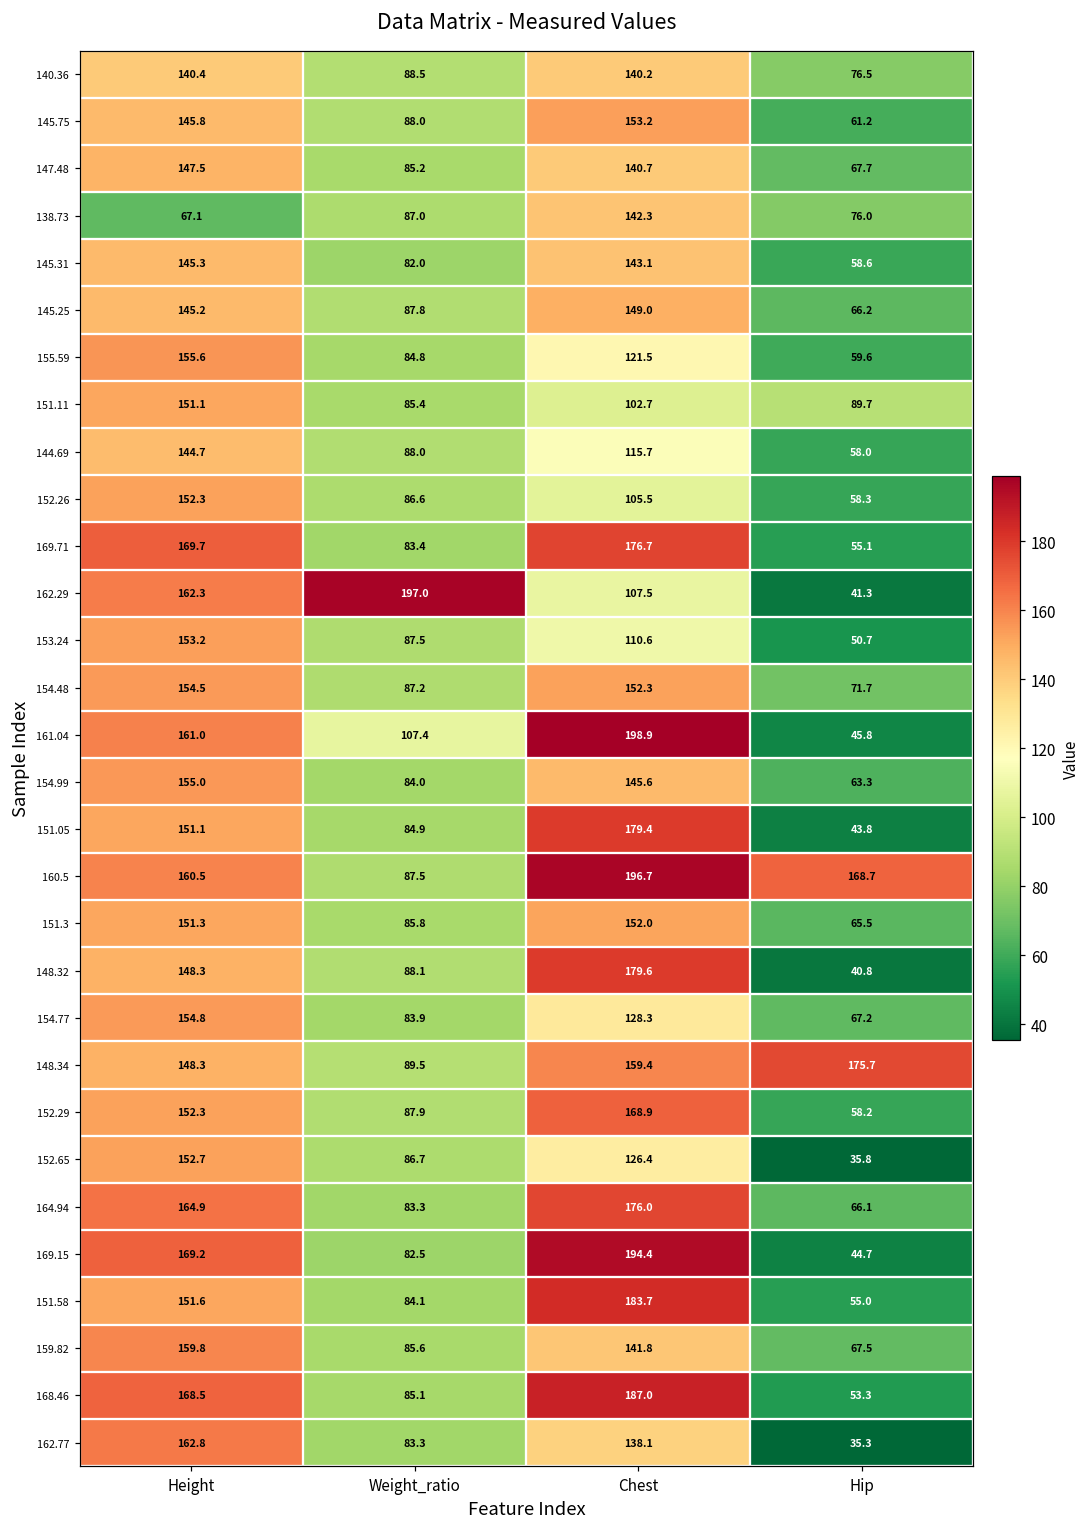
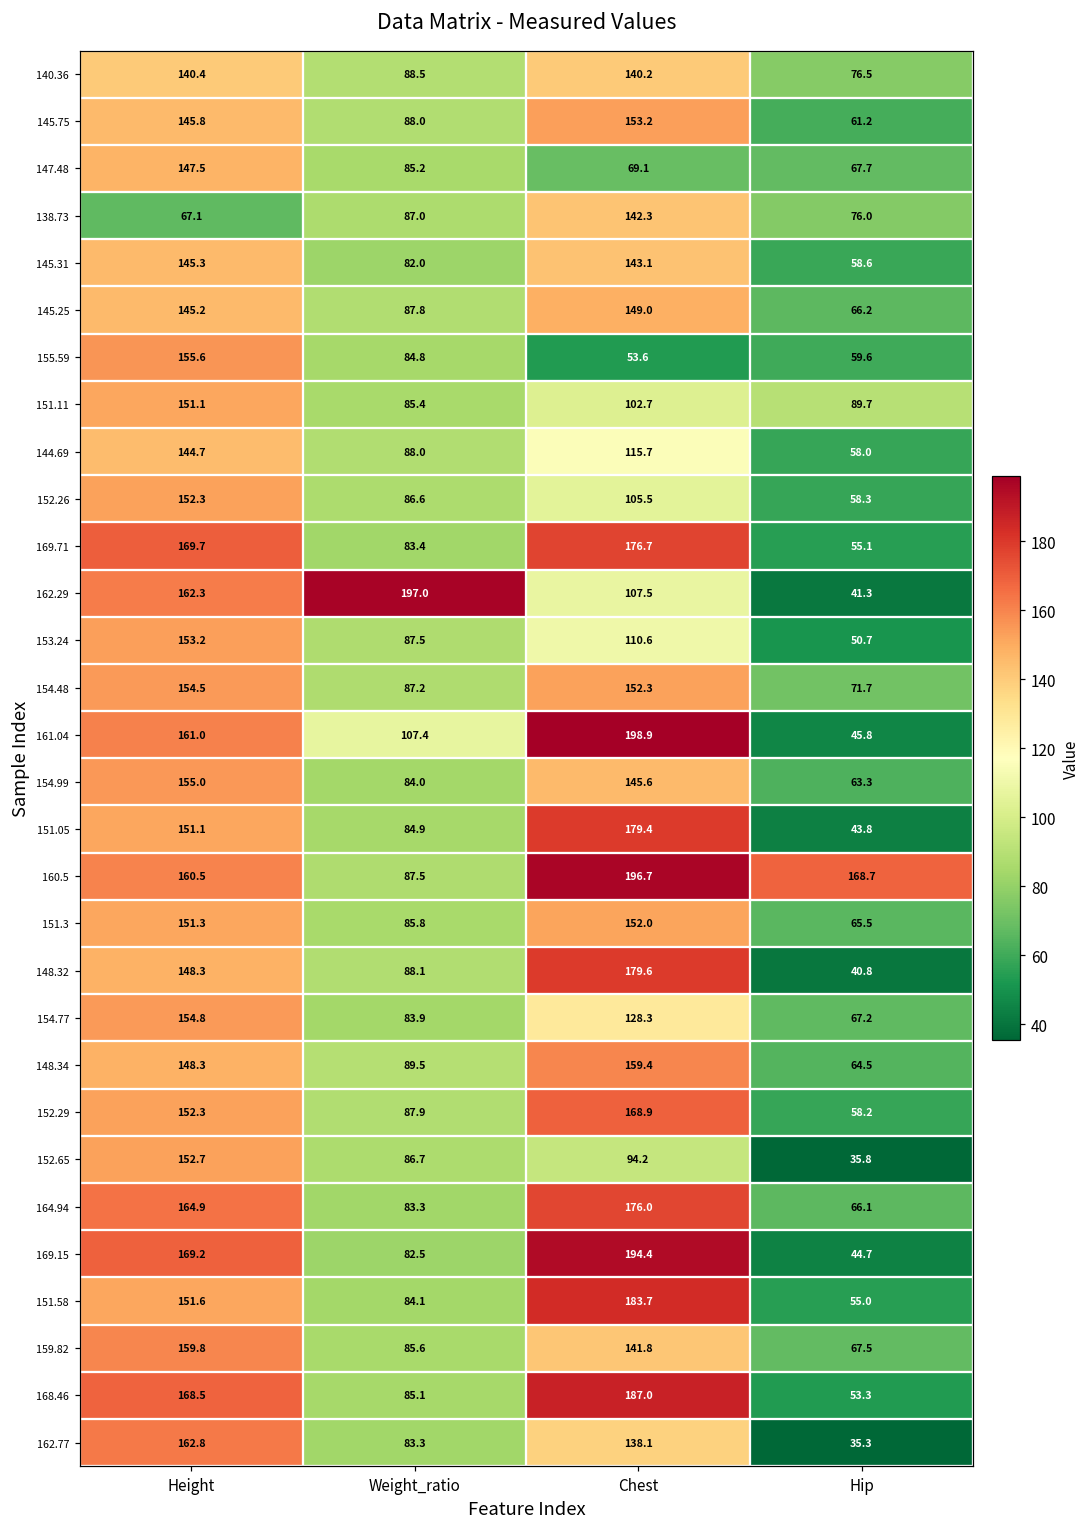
147.48, Chest: 140.7 -> 69.1
155.59, Chest: 121.5 -> 53.6
148.34, Hip: 175.7 -> 64.5
152.65, Chest: 126.4 -> 94.2
